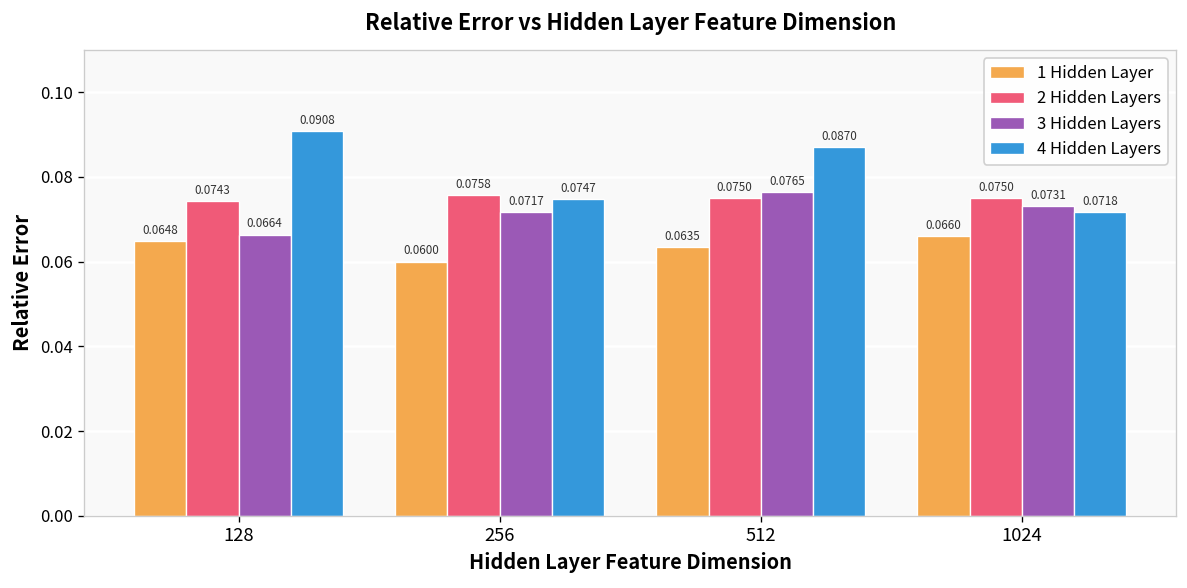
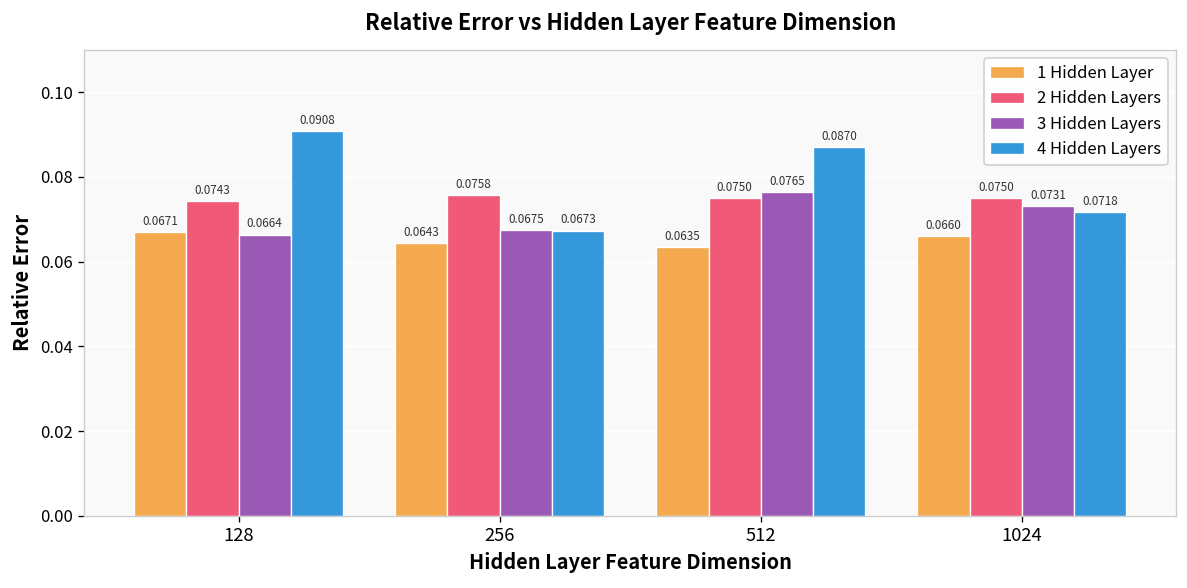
1 Hidden Layer, 128: 0.0648 -> 0.0671
1 Hidden Layer, 256: 0.0600 -> 0.0643
3 Hidden Layers, 256: 0.0717 -> 0.0675
4 Hidden Layers, 256: 0.0747 -> 0.0673
